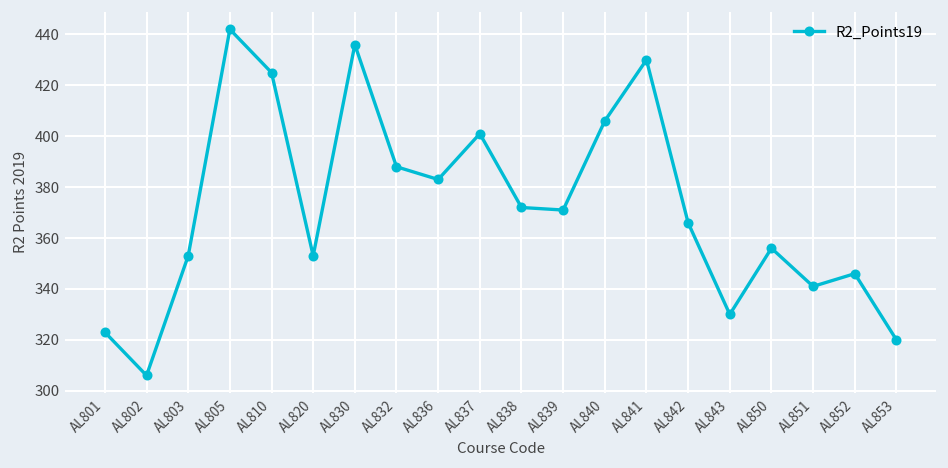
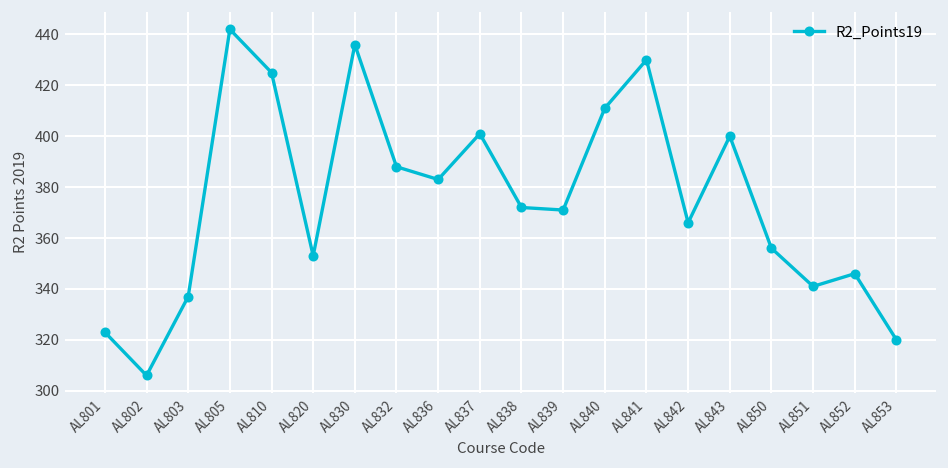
AL803: 353 -> 337
AL840: 406 -> 411
AL843: 330 -> 400
